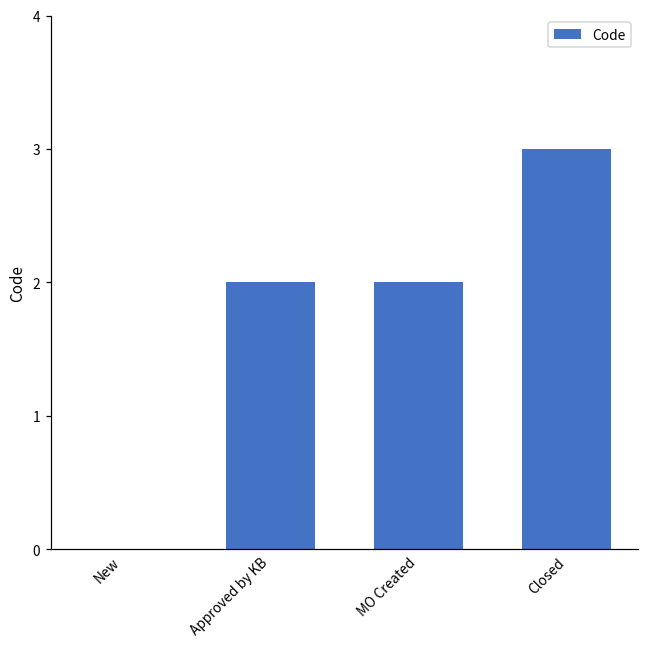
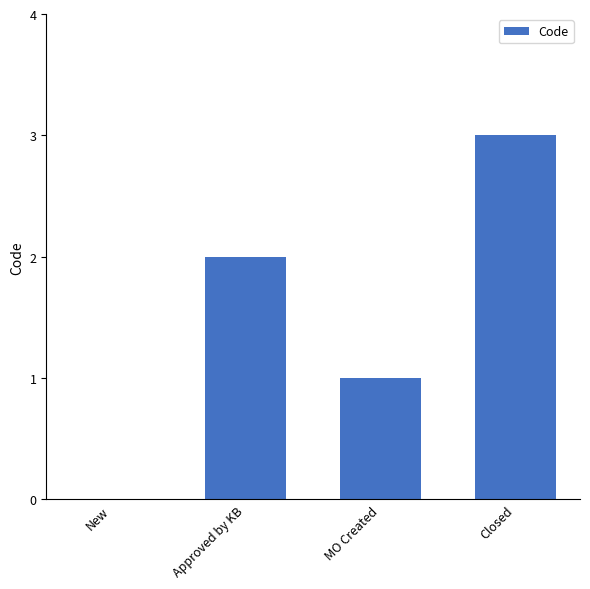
MO Created: 2 -> 1
